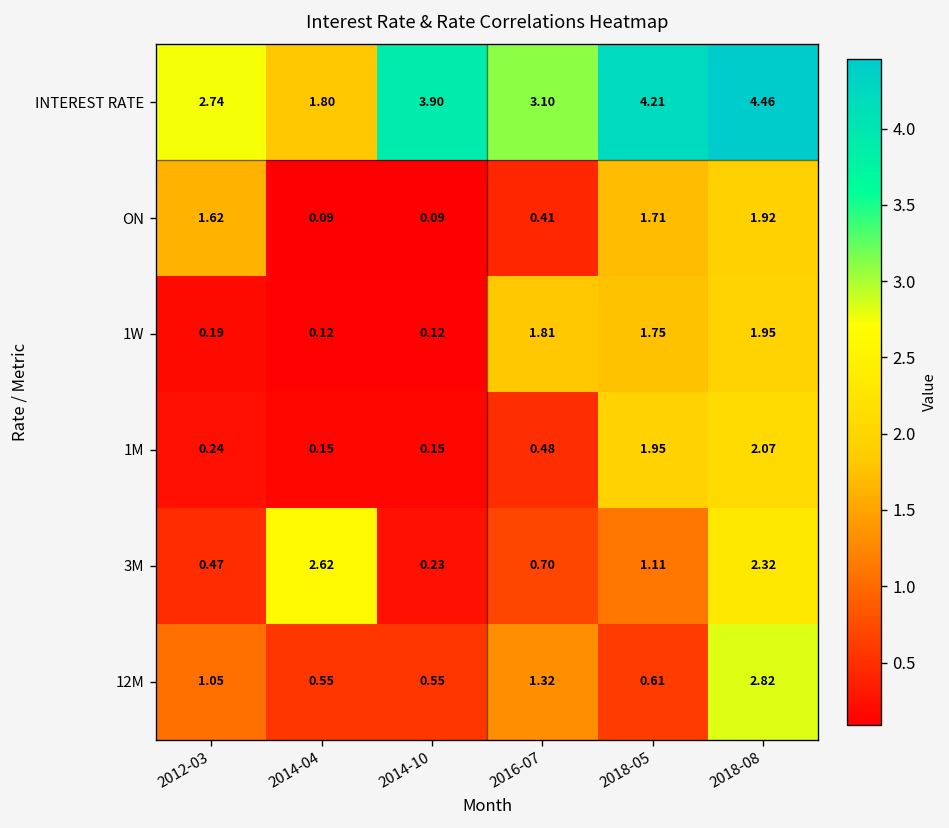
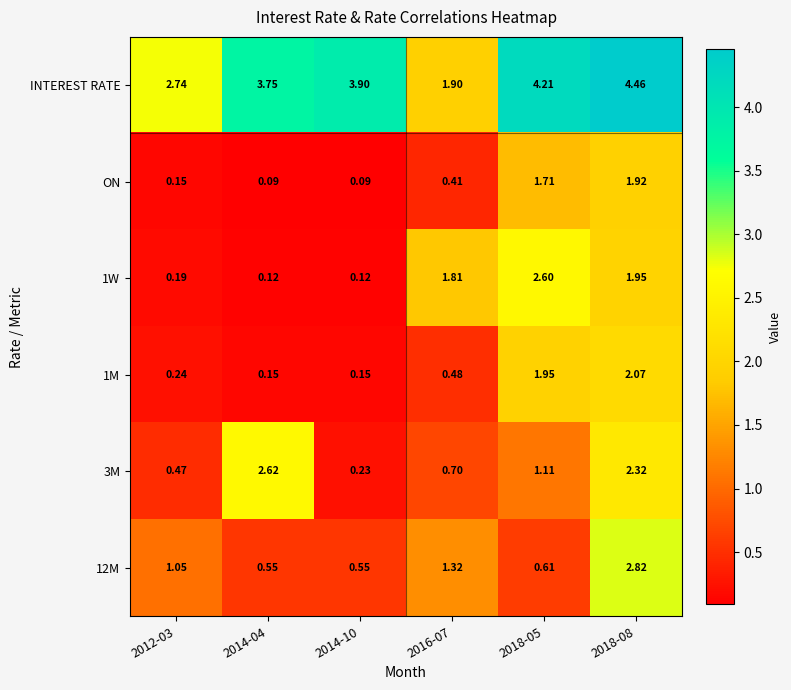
INTEREST RATE, 2014-04: 1.80 -> 3.75
INTEREST RATE, 2016-07: 3.10 -> 1.90
ON, 2012-03: 1.62 -> 0.15
1W, 2018-05: 1.75 -> 2.60
